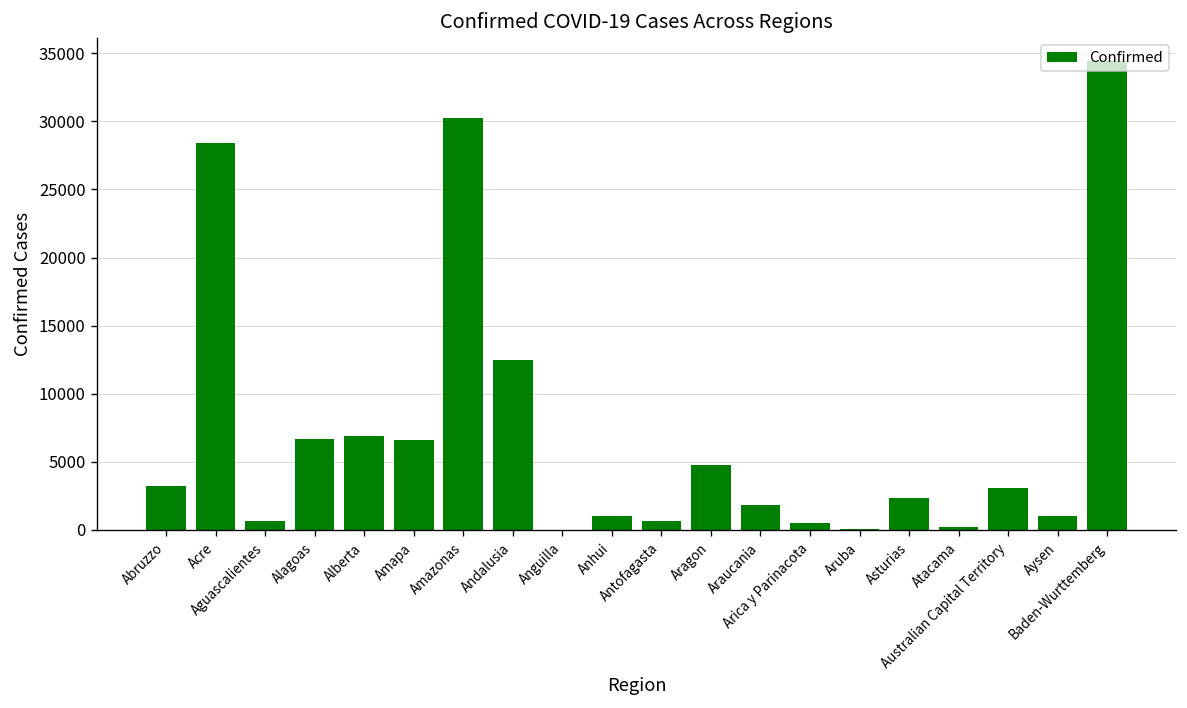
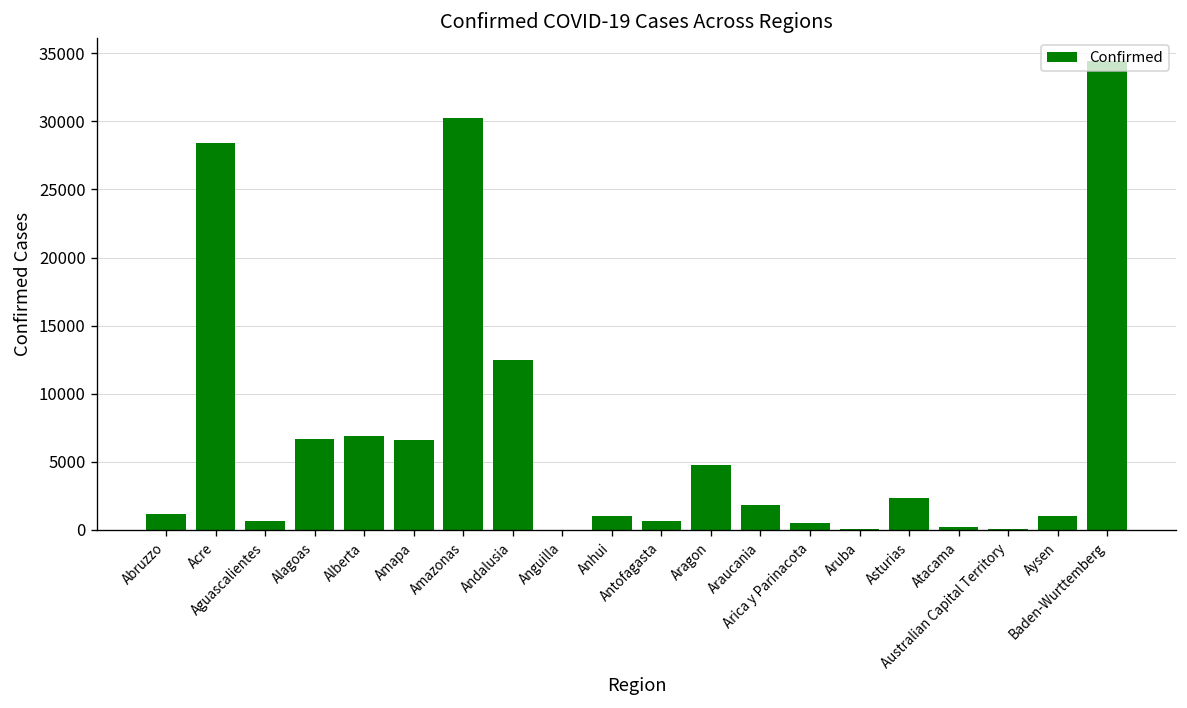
Abruzzo: 3200 -> 1200
Australian Capital Territory: 3100 -> 100
